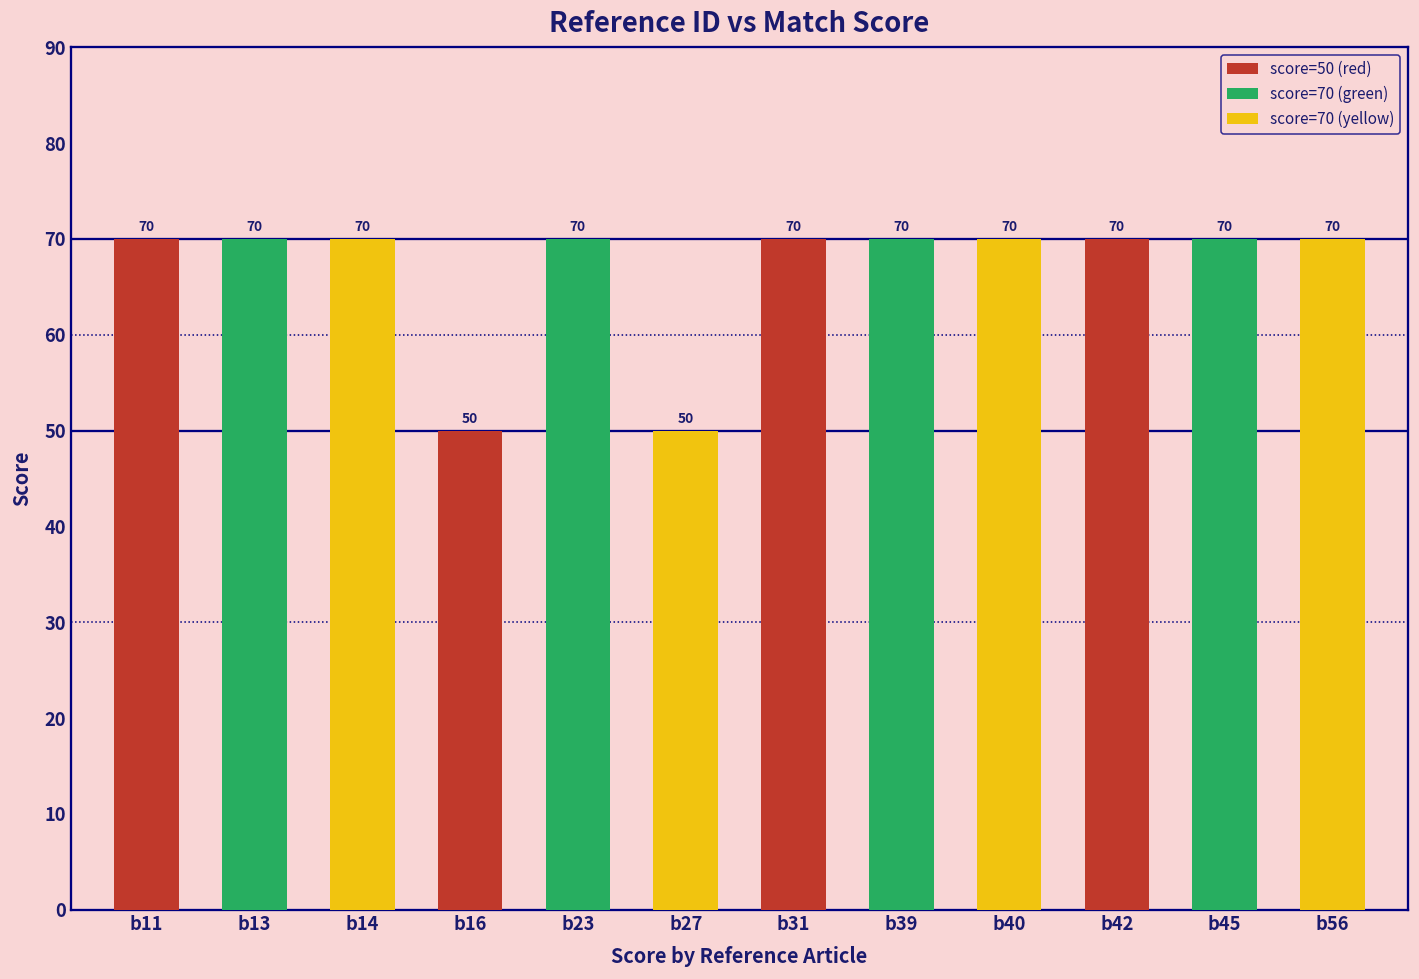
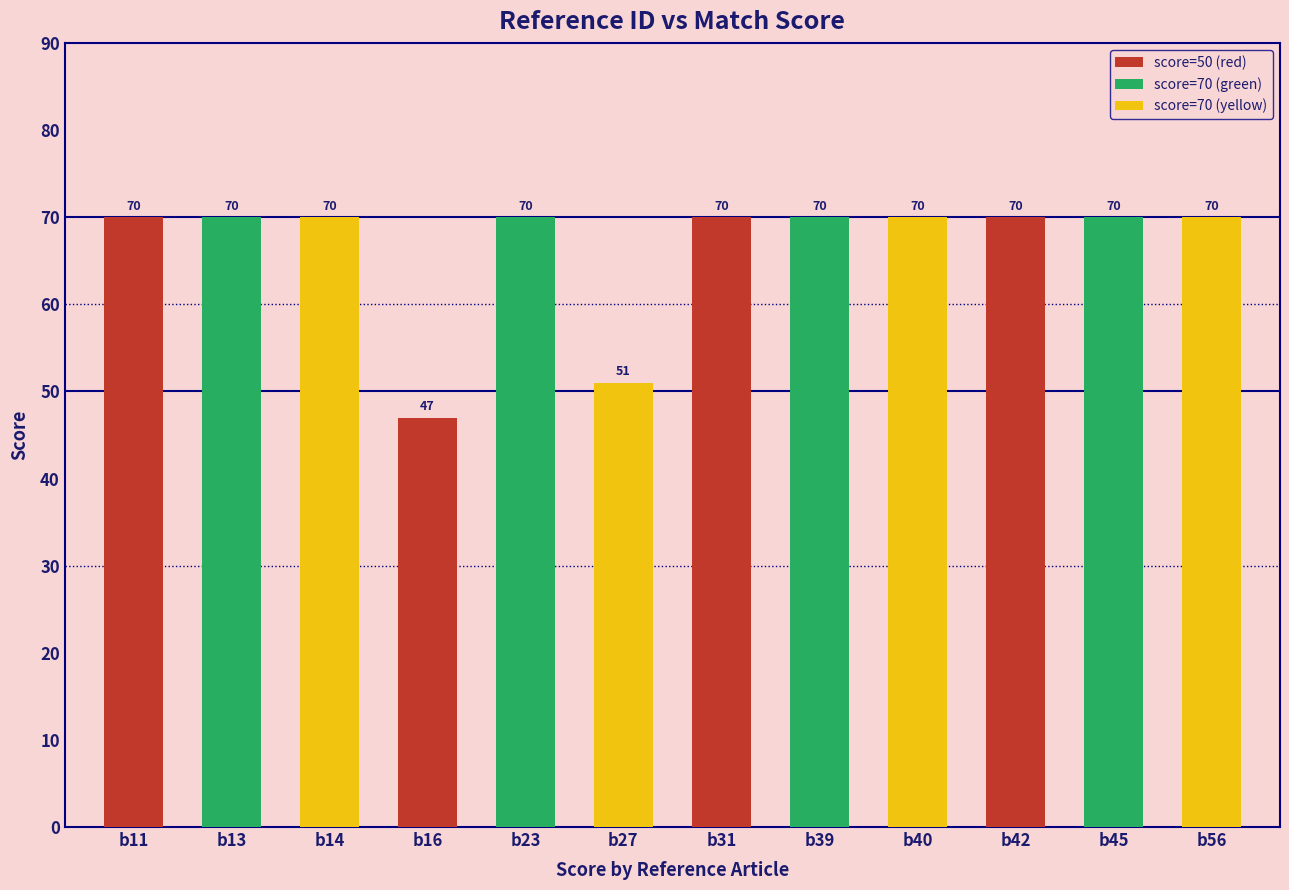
b16: 50 -> 47
b27: 50 -> 51
